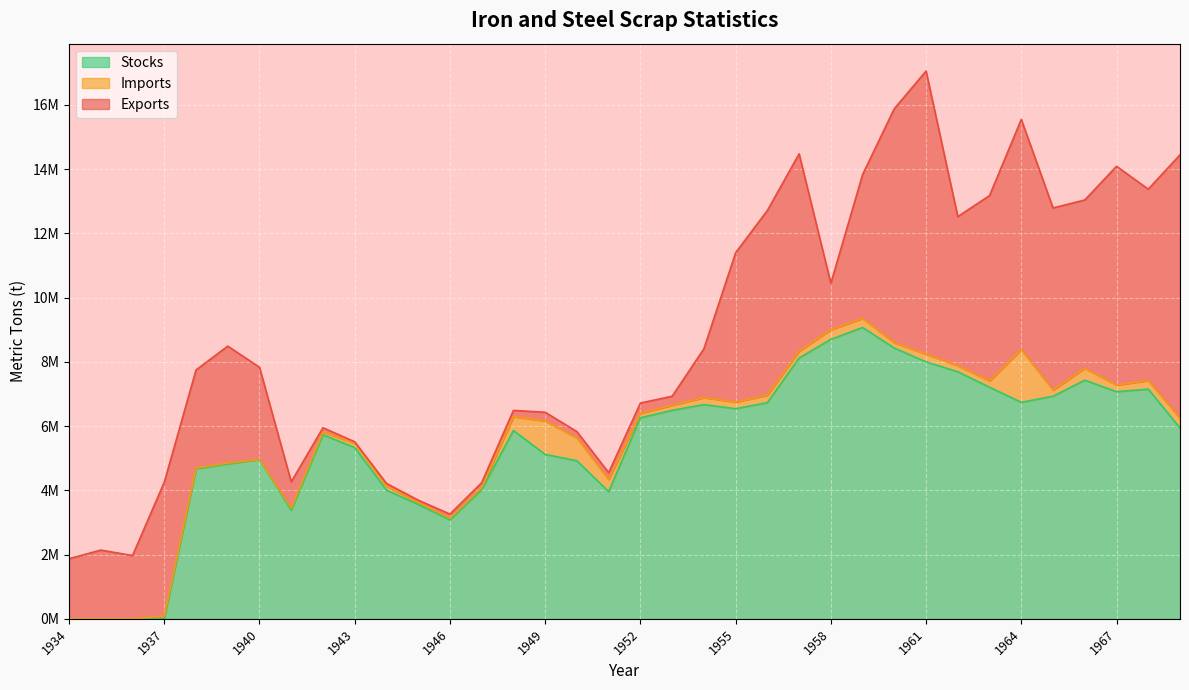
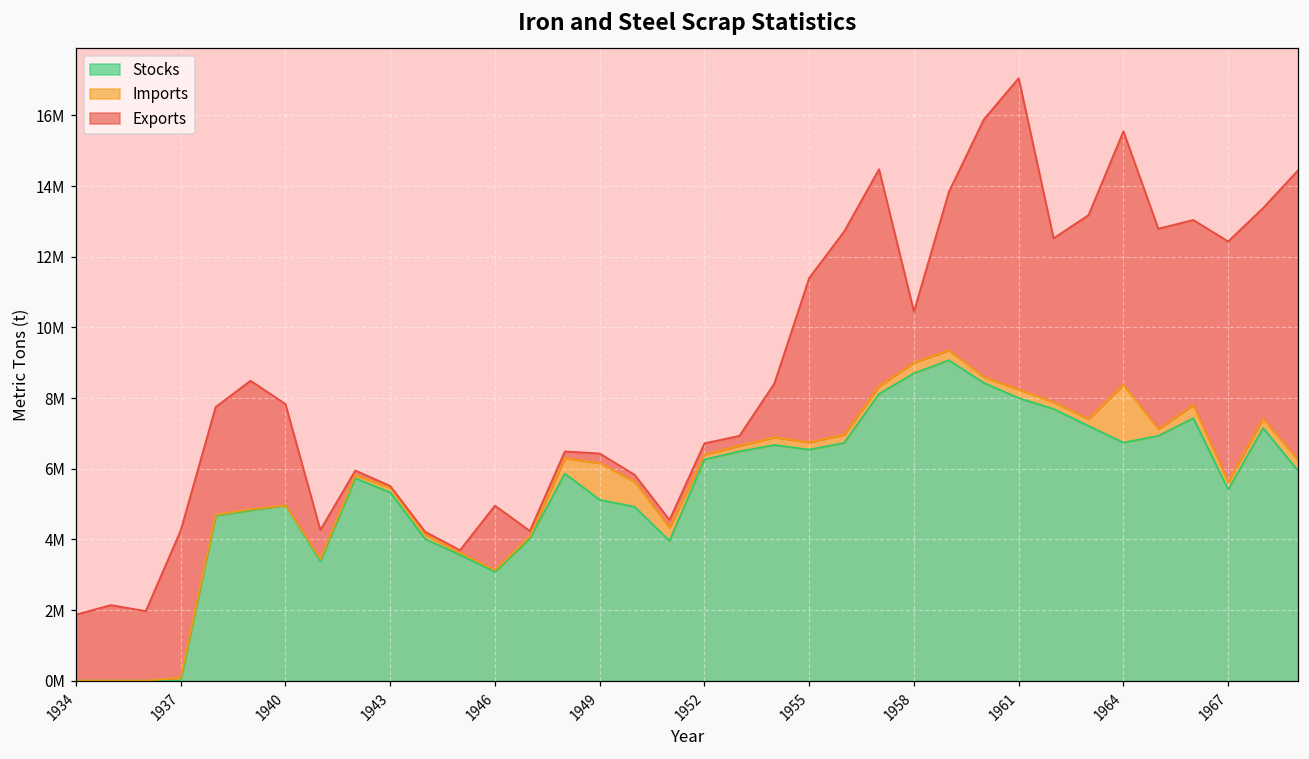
Exports, 1946: 100000 -> 1800000
Stocks, 1967: 7100000 -> 5400000
